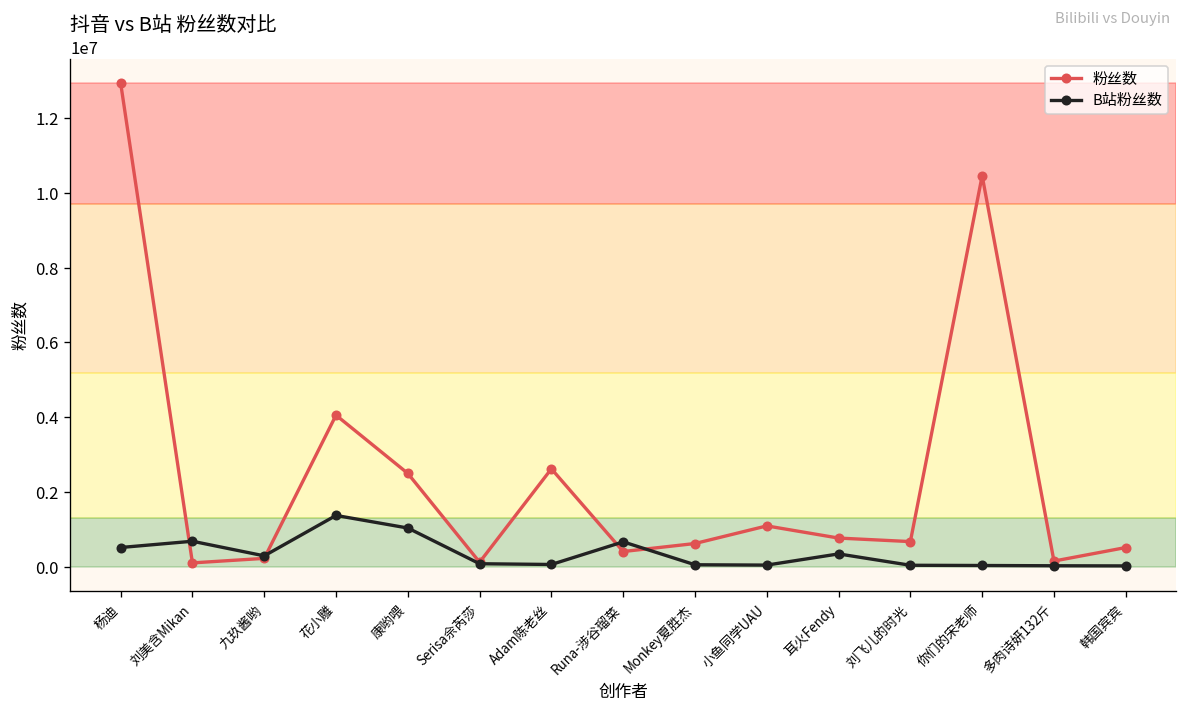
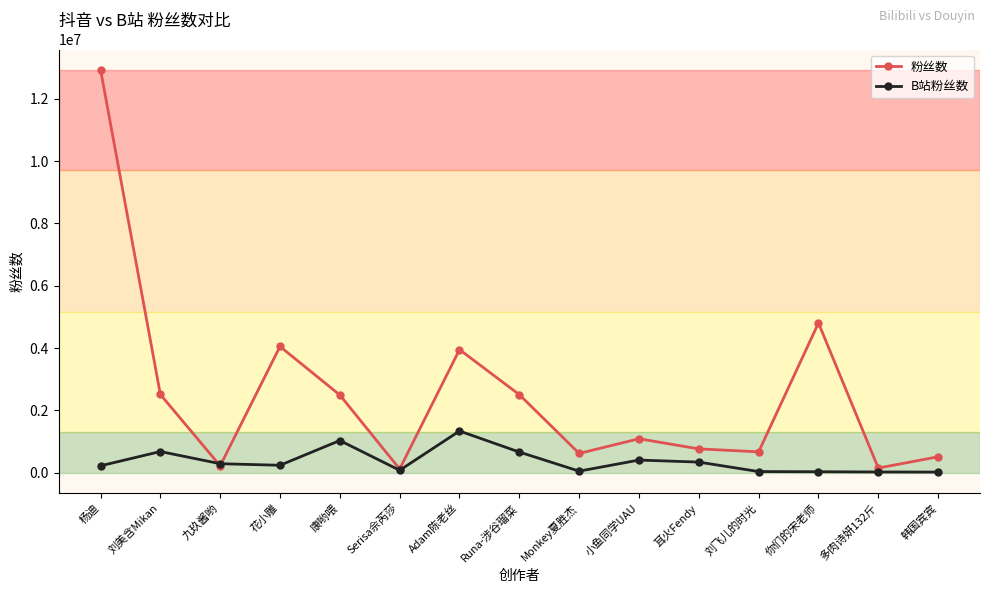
B站粉丝数, 杨迪: 500000 -> 200000
粉丝数, 刘美含Mikan: 100000 -> 2500000
B站粉丝数, 花小雕: 1400000 -> 200000
粉丝数, Adam陈老丝: 2600000 -> 4000000
B站粉丝数, Adam陈老丝: 100000 -> 1300000
粉丝数, Runa-涉谷瑠菜: 400000 -> 2500000
B站粉丝数, 小鱼同学UAU: 0 -> 400000
粉丝数, 你们的宋老师: 10500000 -> 4800000
